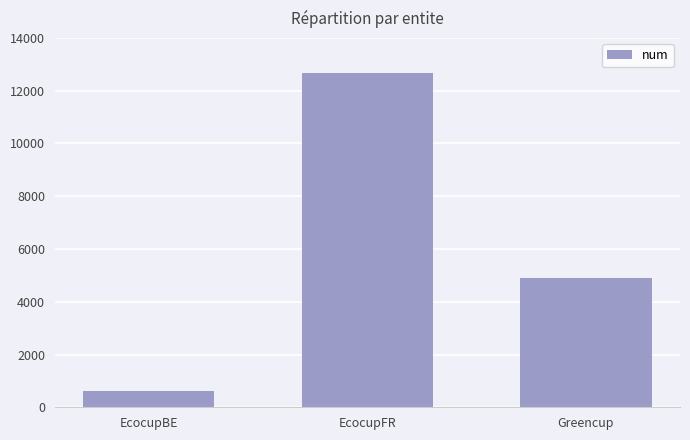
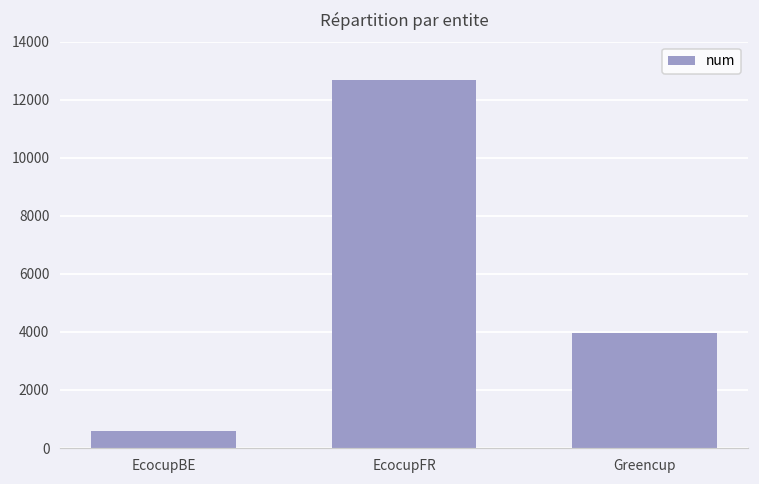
Greencup: 4900 -> 4000
